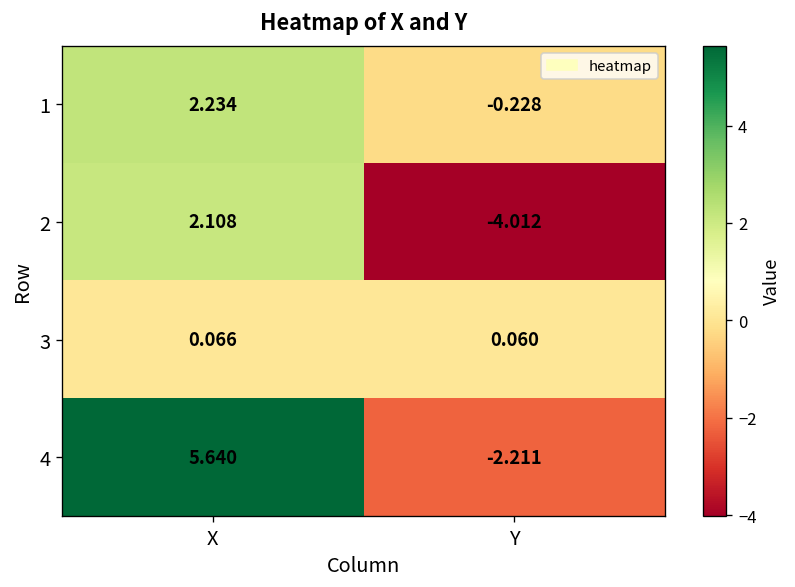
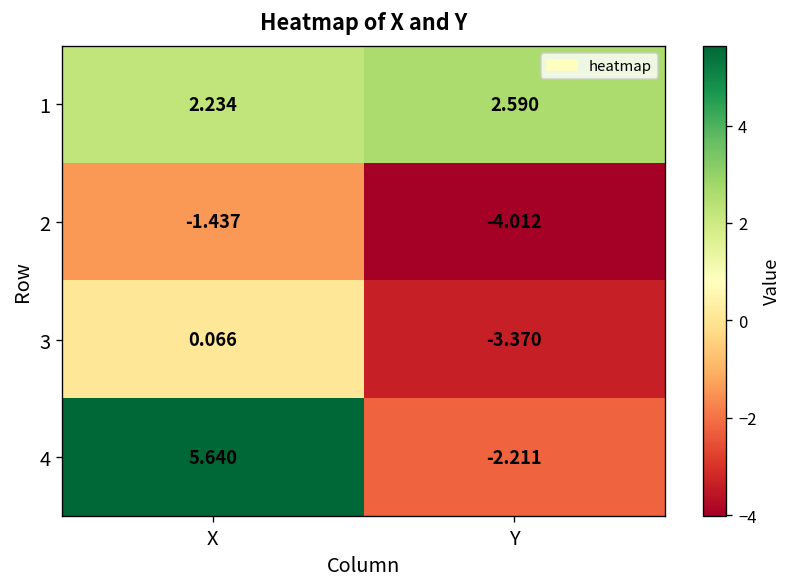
1, Y: -0.228 -> 2.590
2, X: 2.108 -> -1.437
3, Y: 0.060 -> -3.370
